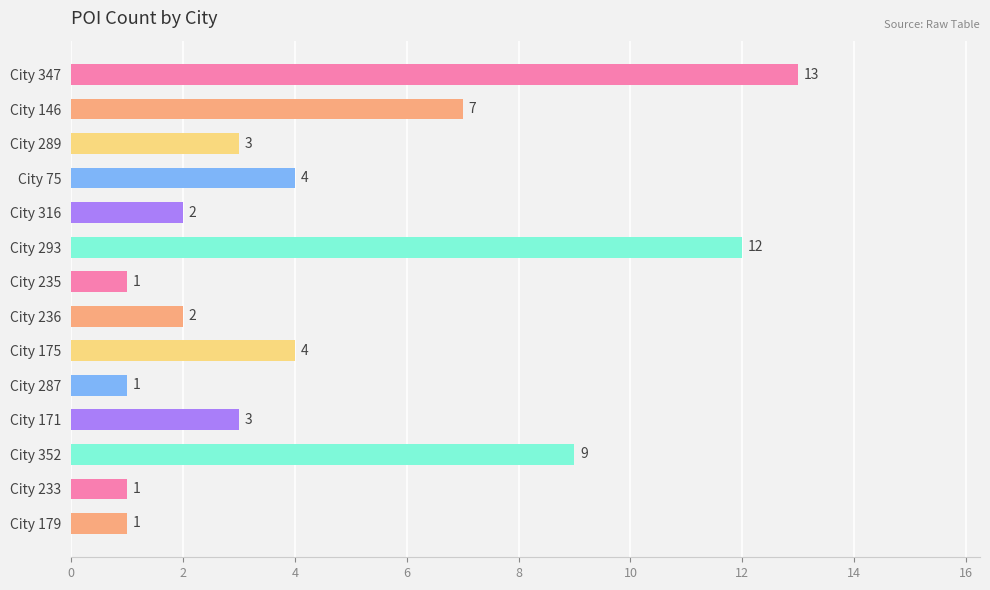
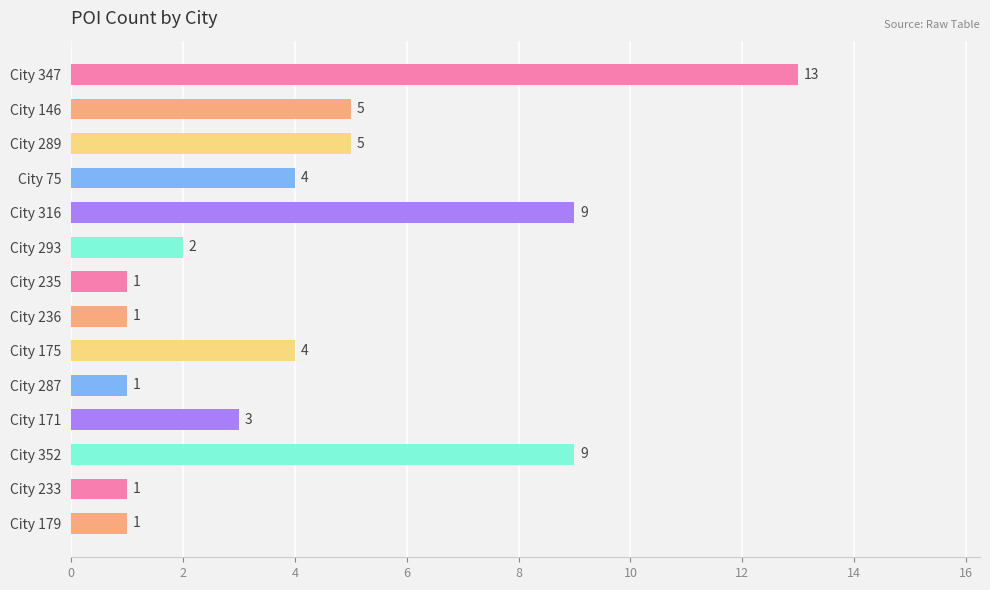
City 146: 7 -> 5
City 289: 3 -> 5
City 316: 2 -> 9
City 293: 12 -> 2
City 236: 2 -> 1
